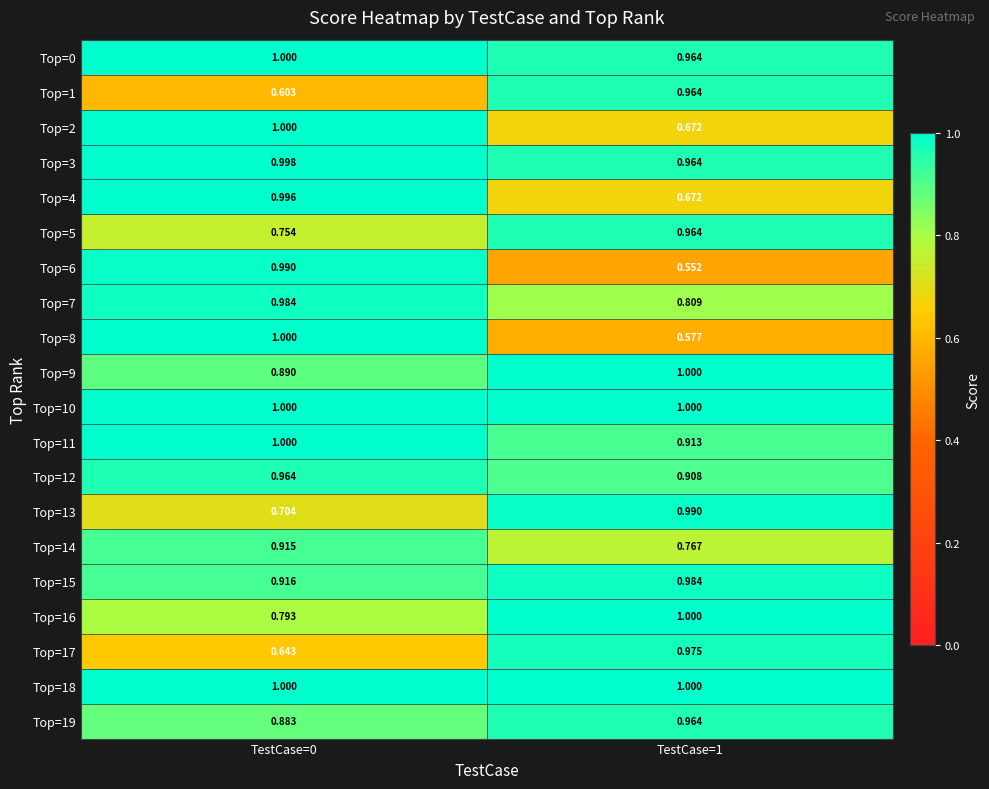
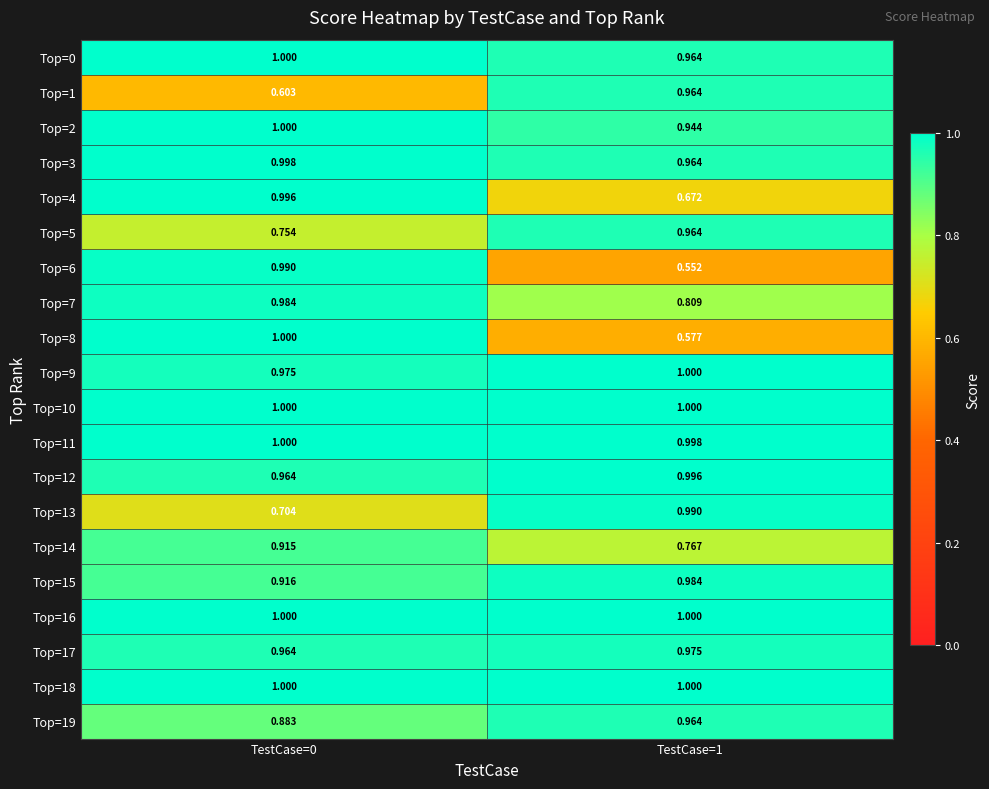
Top=2, TestCase=1: 0.672 -> 0.944
Top=9, TestCase=0: 0.890 -> 0.975
Top=11, TestCase=1: 0.913 -> 0.998
Top=12, TestCase=1: 0.908 -> 0.996
Top=16, TestCase=0: 0.793 -> 1.000
Top=17, TestCase=0: 0.643 -> 0.964
